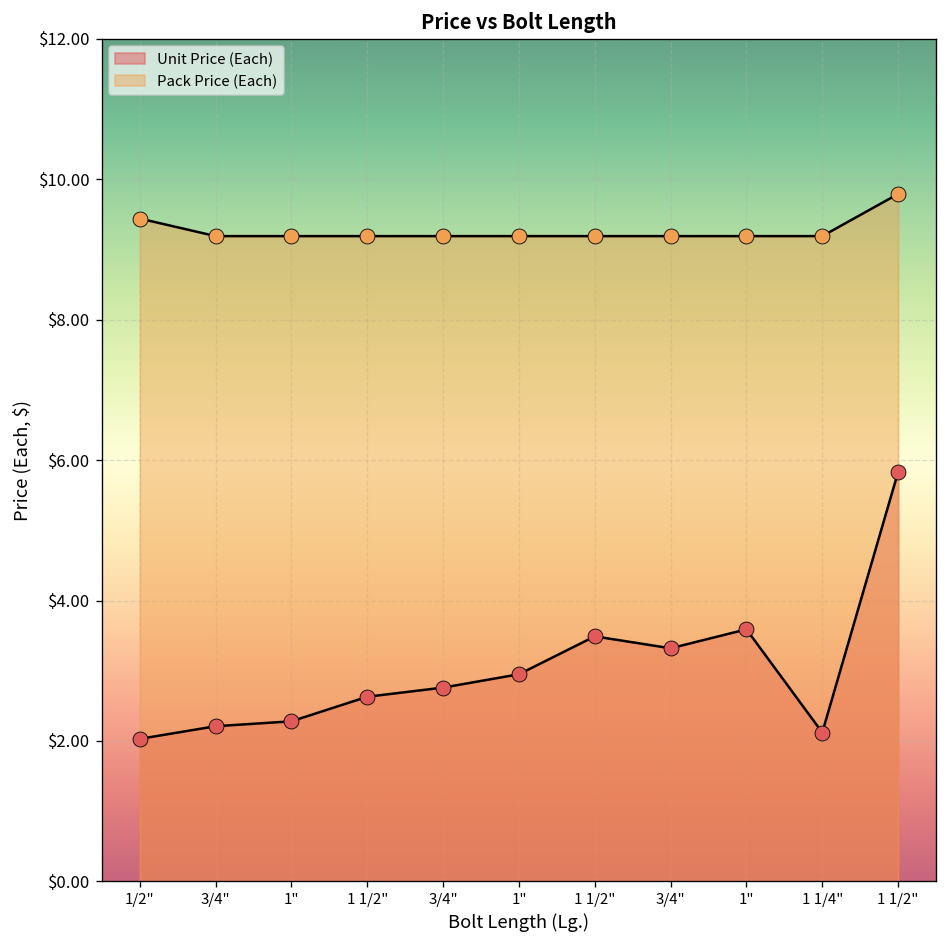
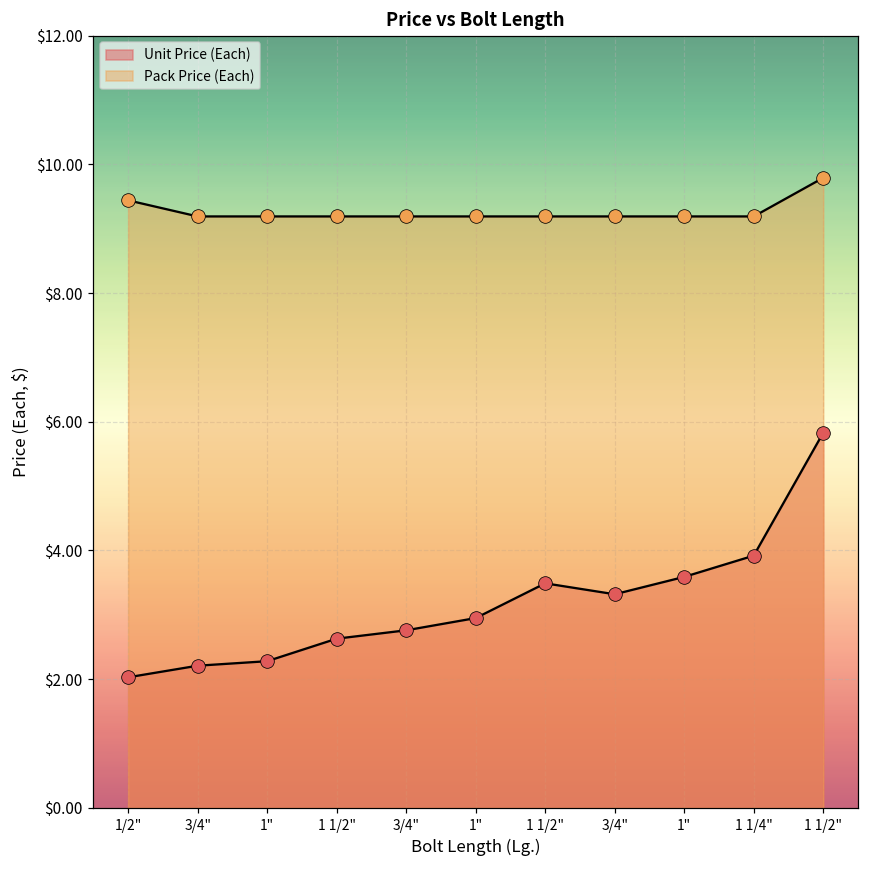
Unit Price (Each), 1 1/4": $2.1 -> $3.9
